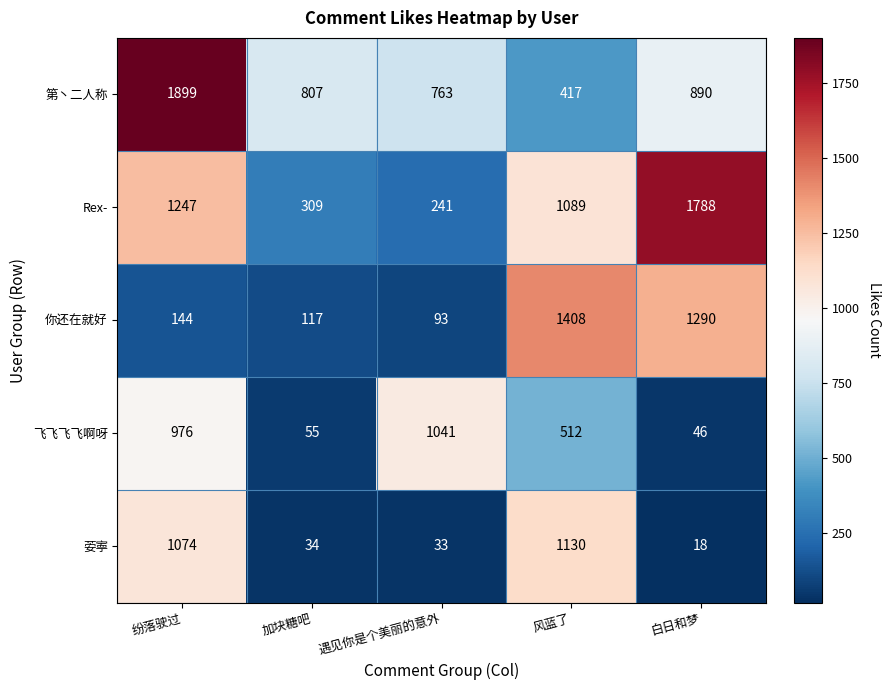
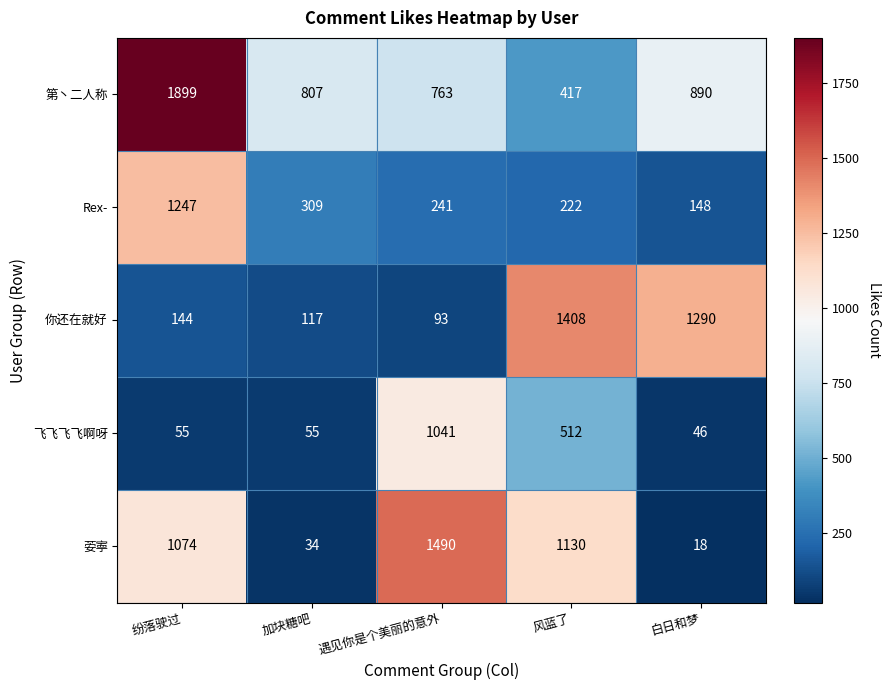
Rex-, 风蓝了: 1089 -> 222
Rex-, 白日和梦: 1788 -> 148
飞飞飞飞啊呀, 纷落驶过: 976 -> 55
荌寕, 遇见你是个美丽的意外: 33 -> 1490
